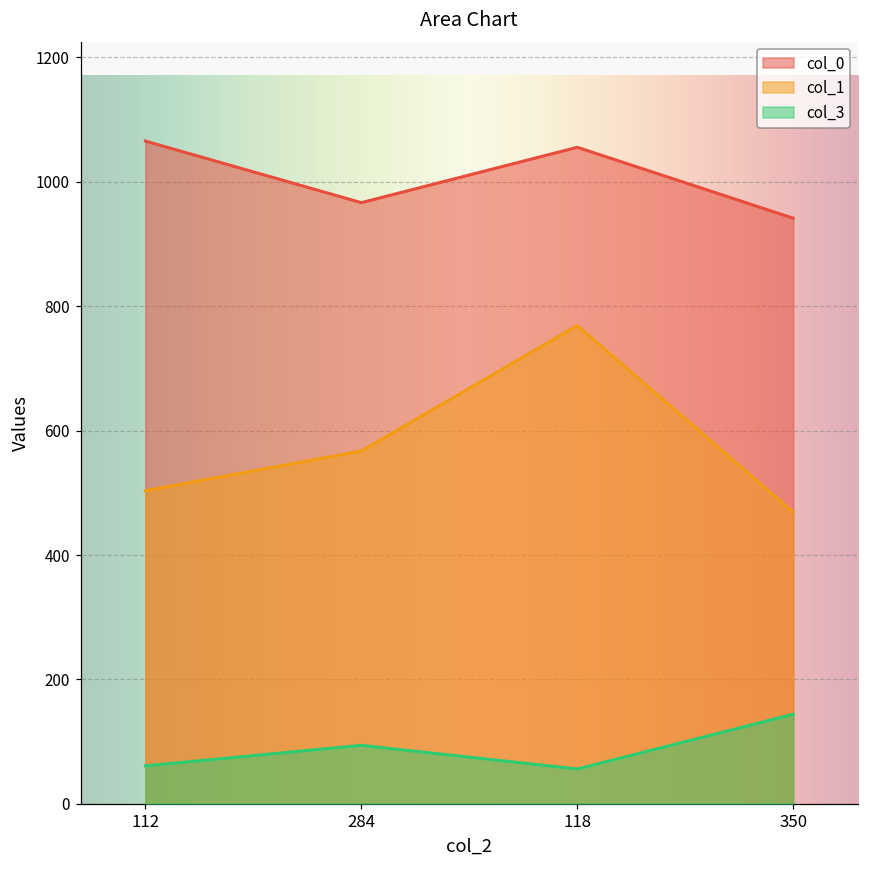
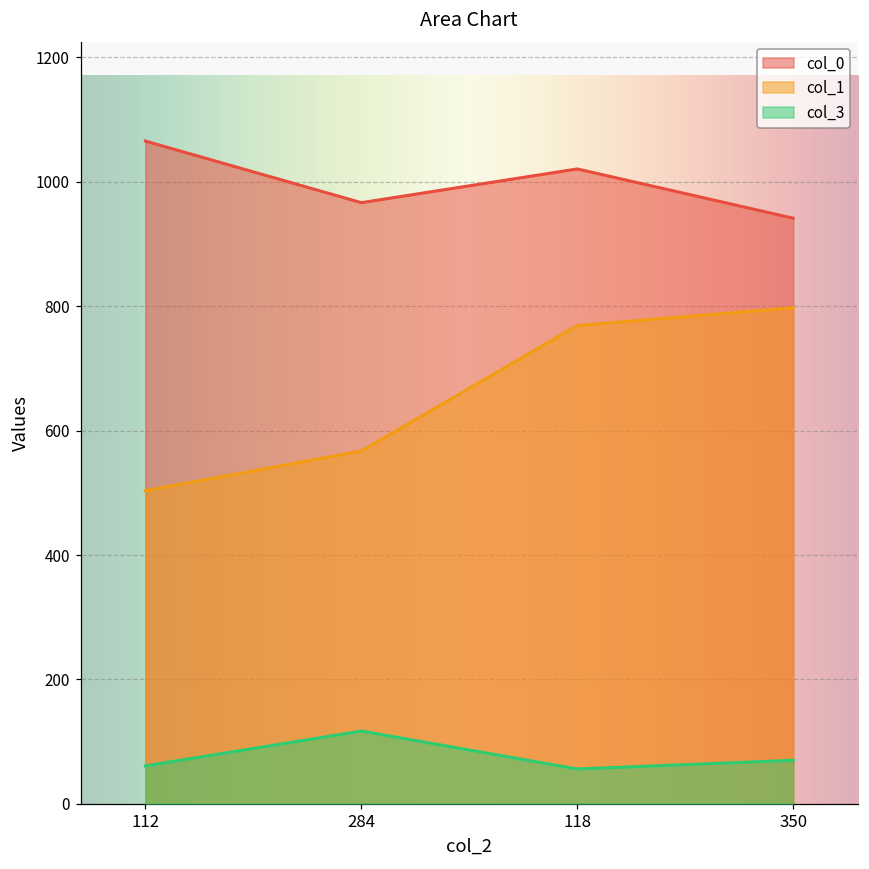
col_3, 284: 90 -> 120
col_0, 118: 1060 -> 1020
col_1, 350: 470 -> 800
col_3, 350: 140 -> 70
